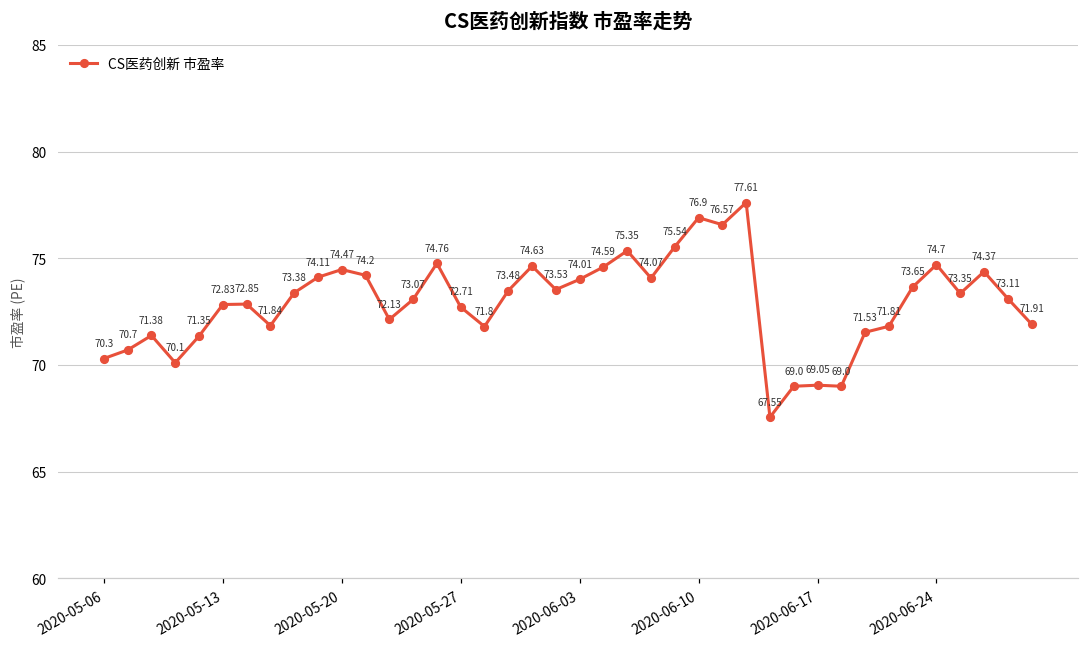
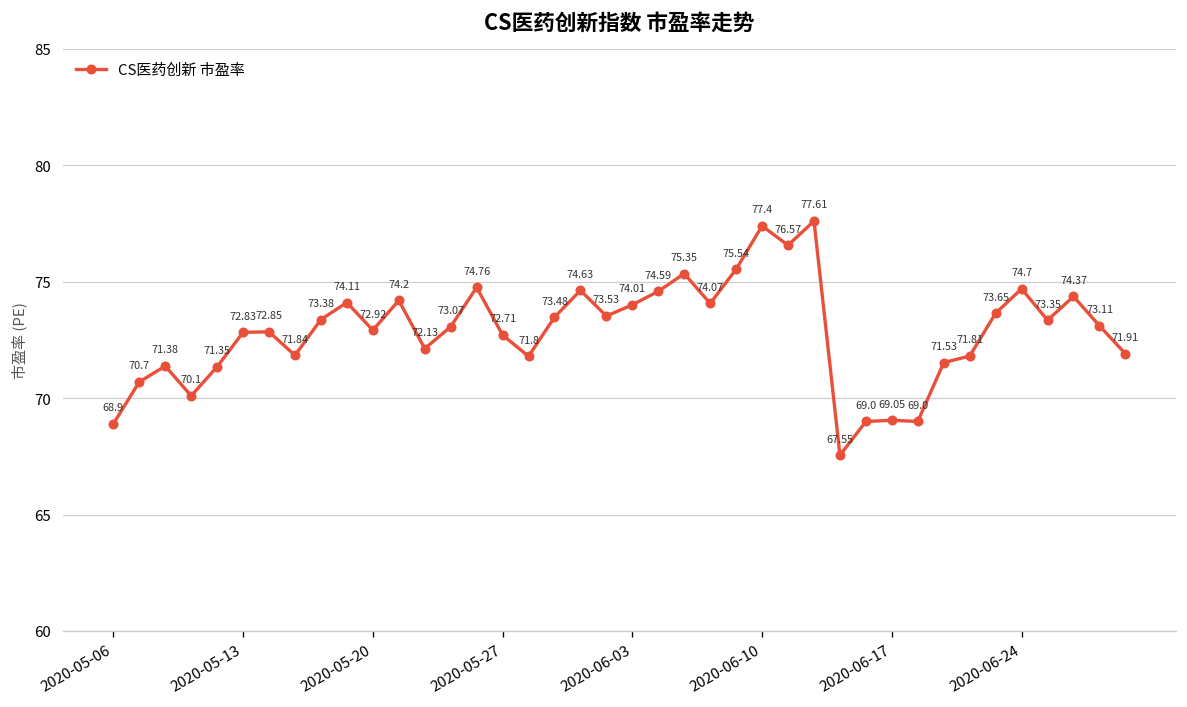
2020-05-06: 70.3 -> 68.9
2020-05-20: 74.47 -> 72.92
2020-06-10: 76.9 -> 77.4
